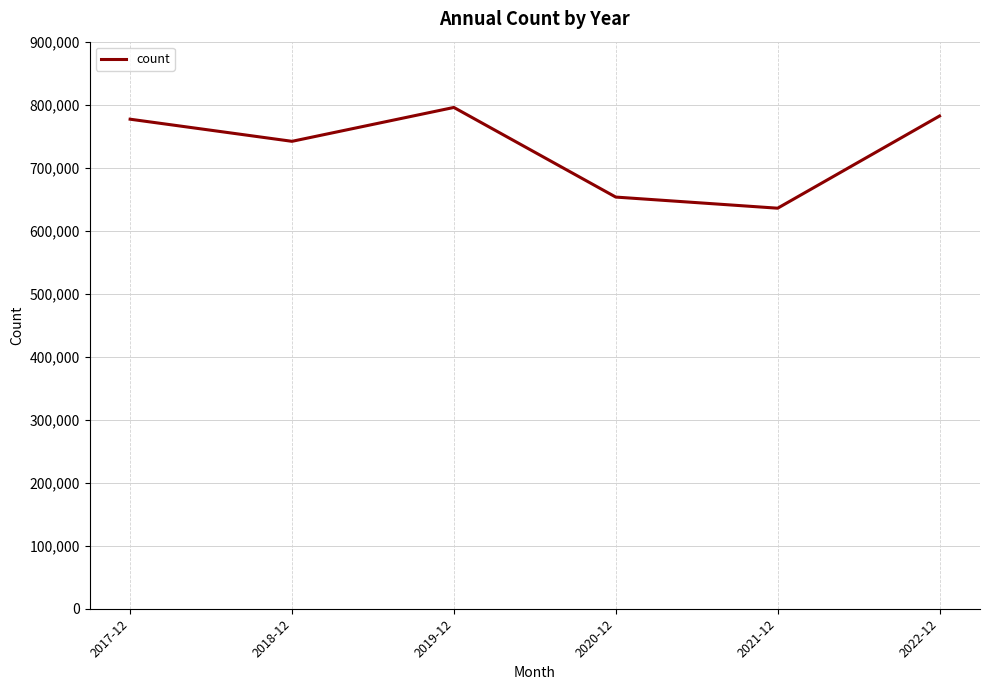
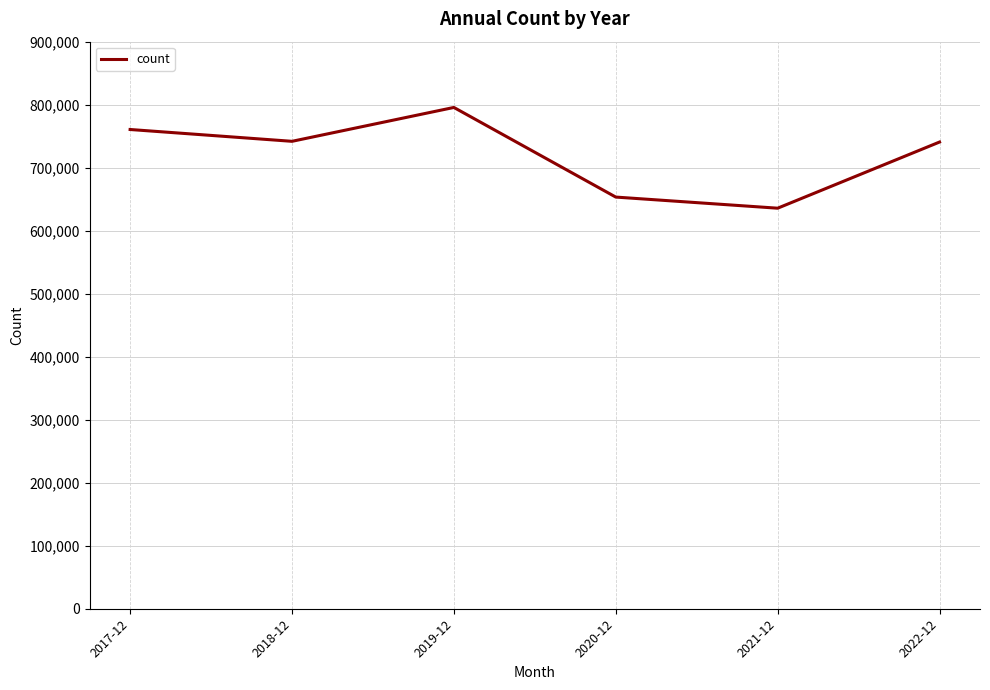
2017-12: 780,000 -> 760,000
2022-12: 780,000 -> 740,000
